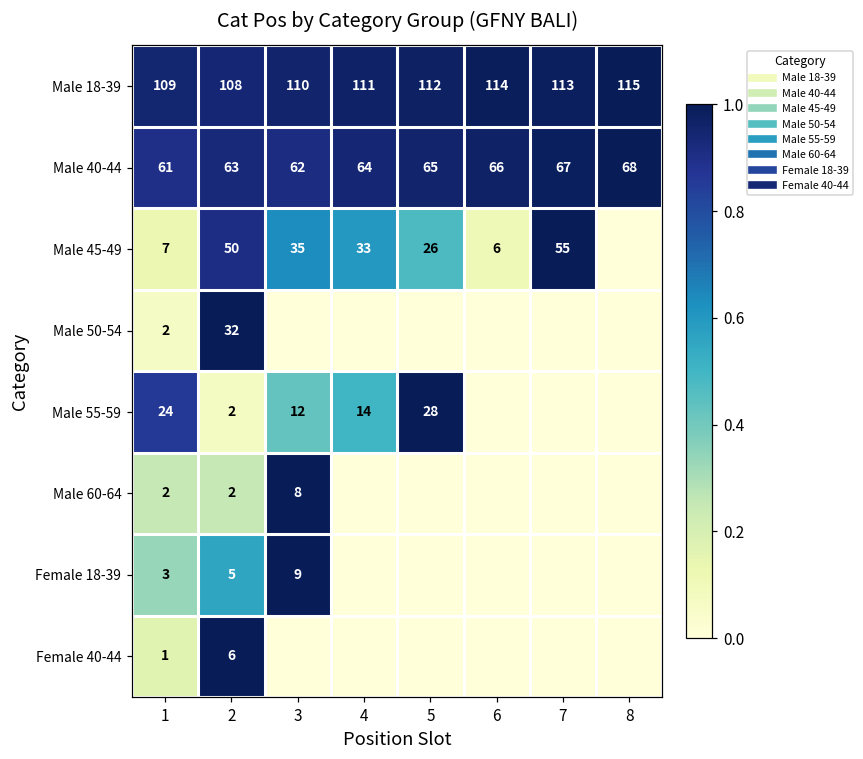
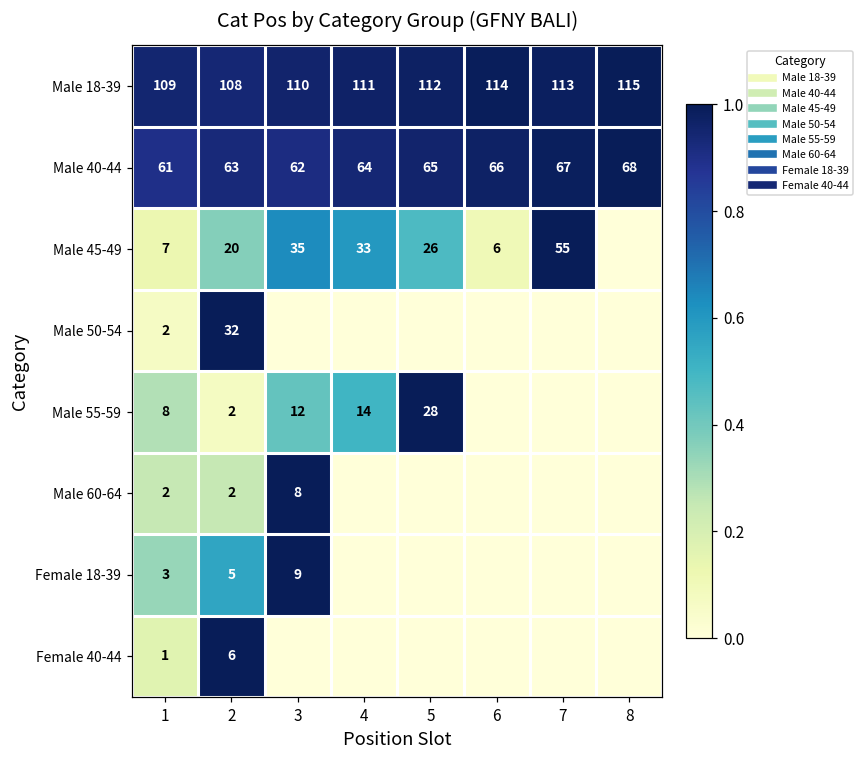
Male 45-49, 2: 50 -> 20
Male 55-59, 1: 24 -> 8
